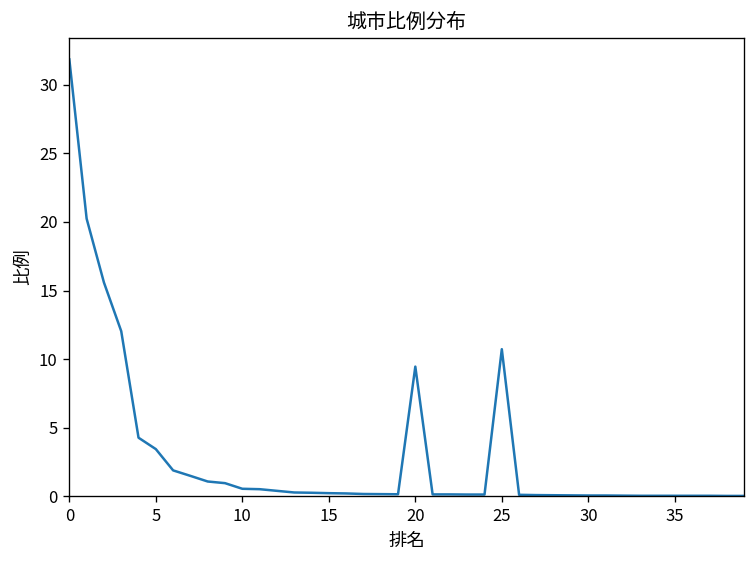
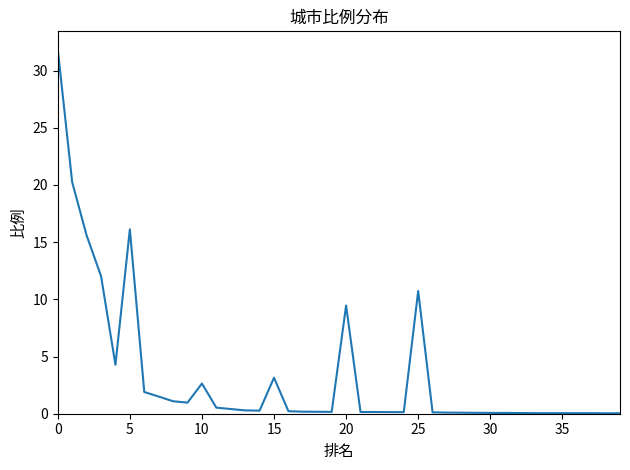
5: 3.5 -> 16.1
10: 0.6 -> 2.6
15: 0.2 -> 3.2
